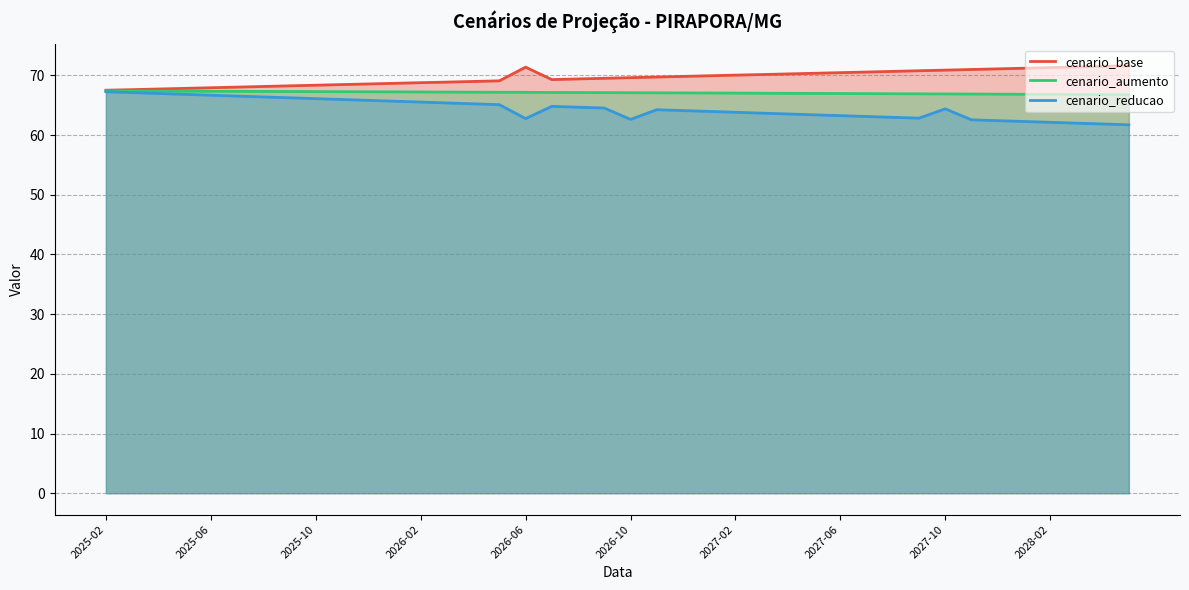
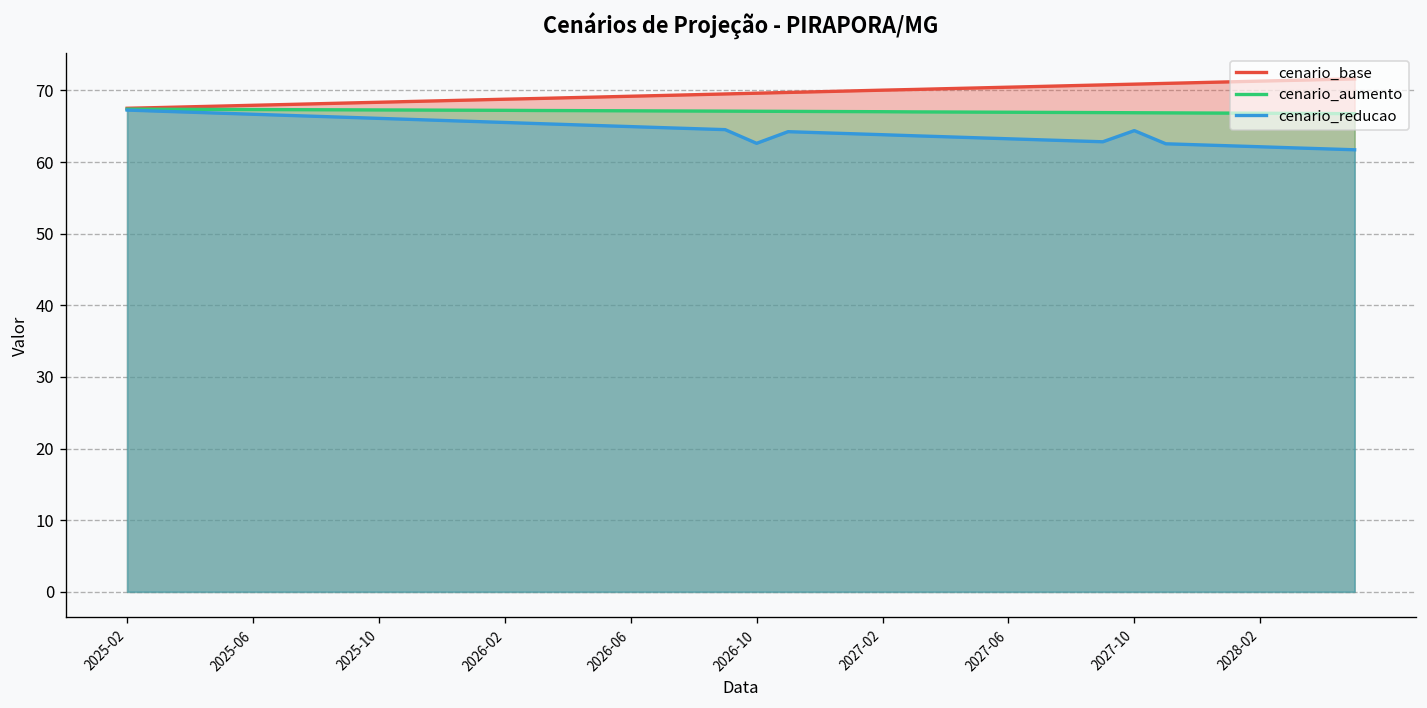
cenario_base, 2026-06: 71 -> 69
cenario_reducao, 2026-06: 63 -> 65
